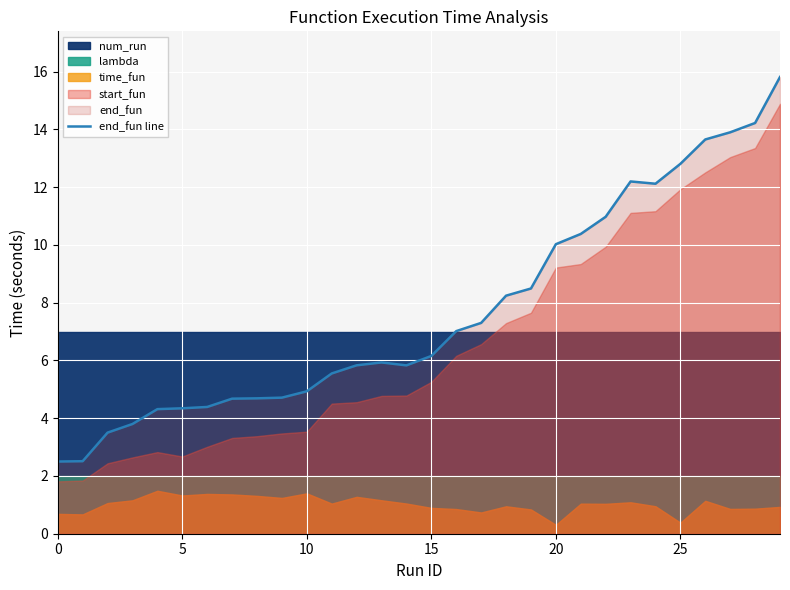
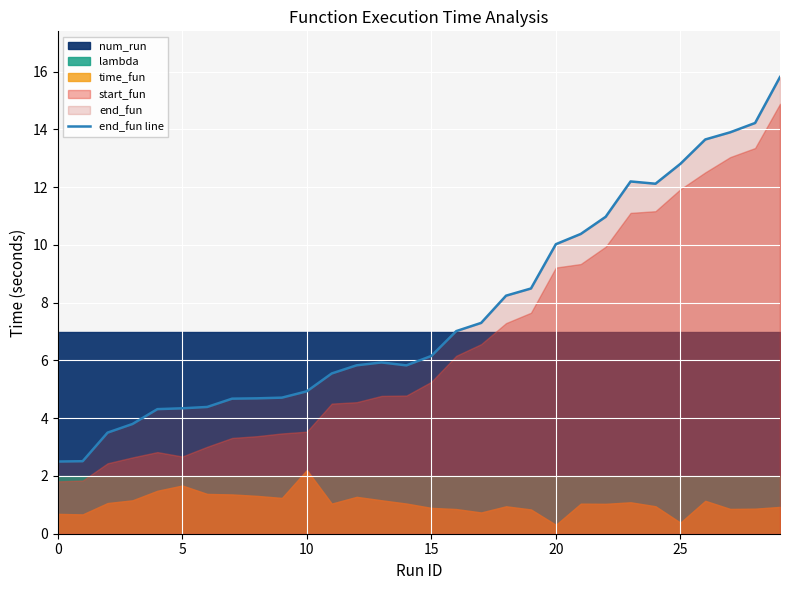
time_fun, 5: 1.3 -> 1.7
time_fun, 10: 1.4 -> 2.2
